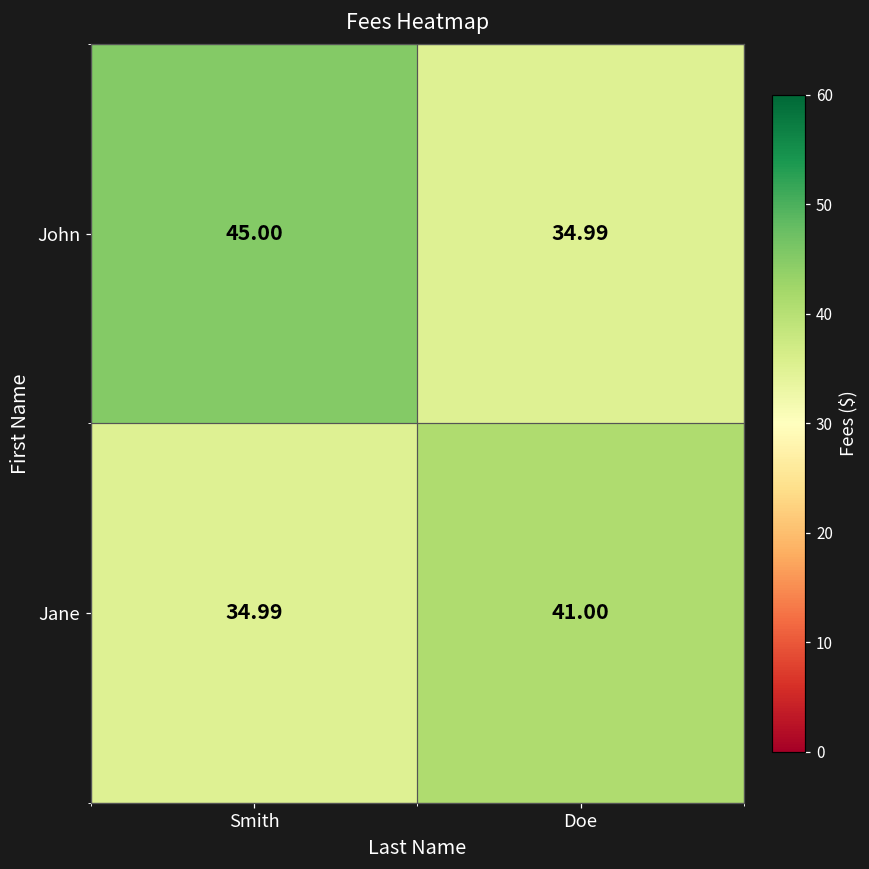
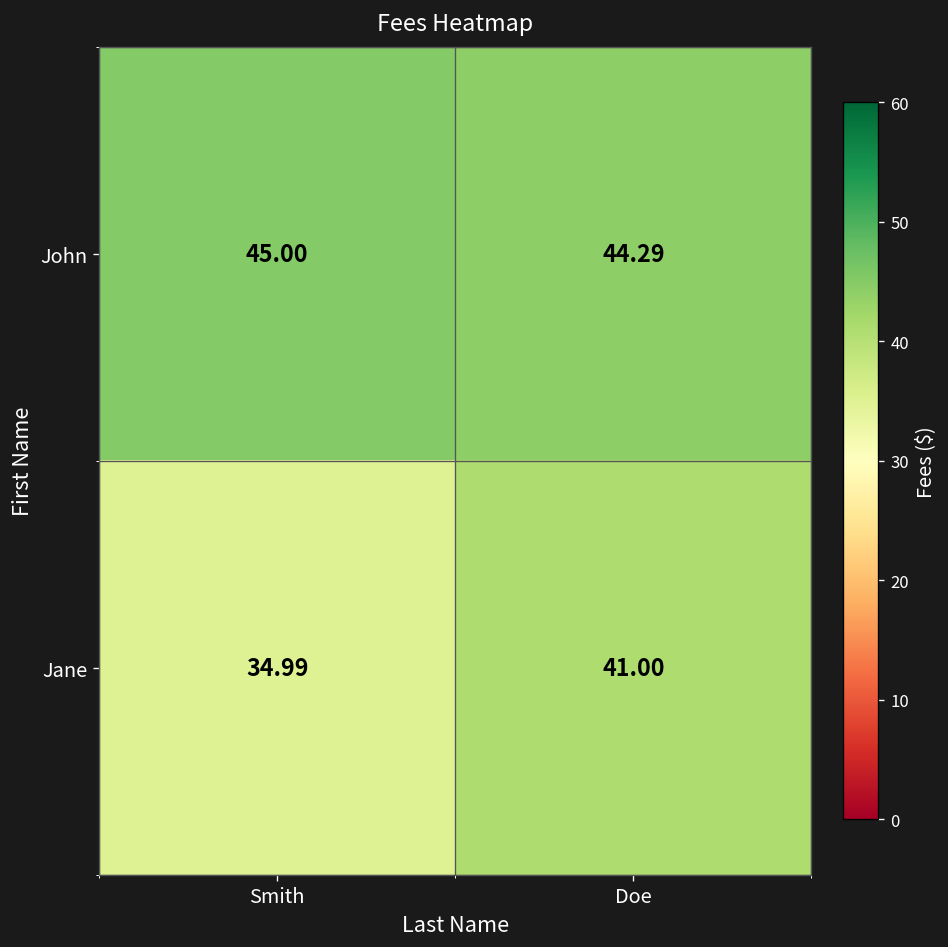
John, Doe: 34.99 -> 44.29
